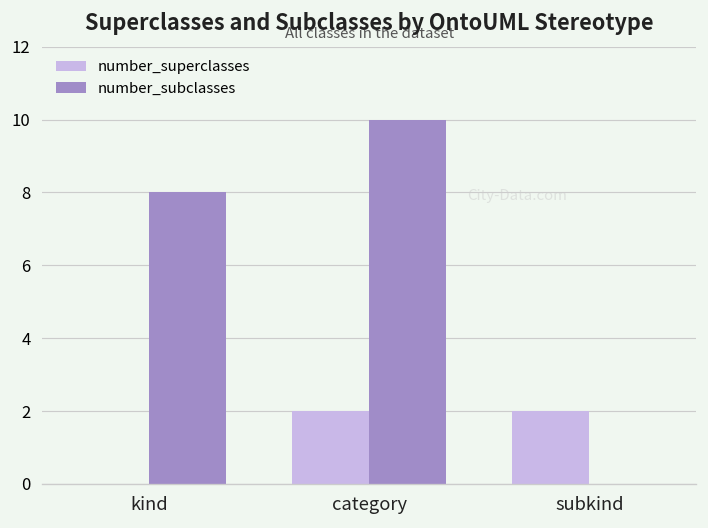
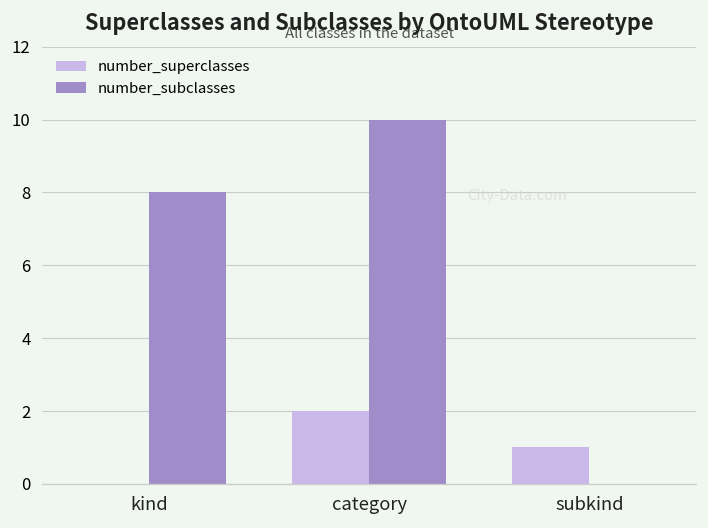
number_superclasses, subkind: 2 -> 1
